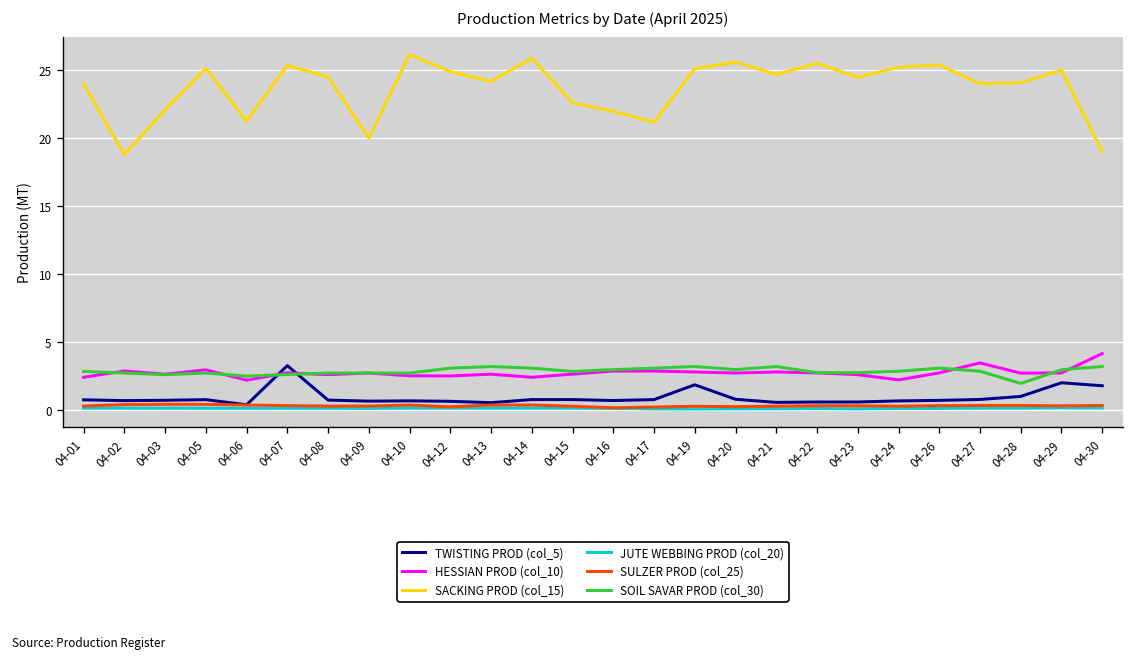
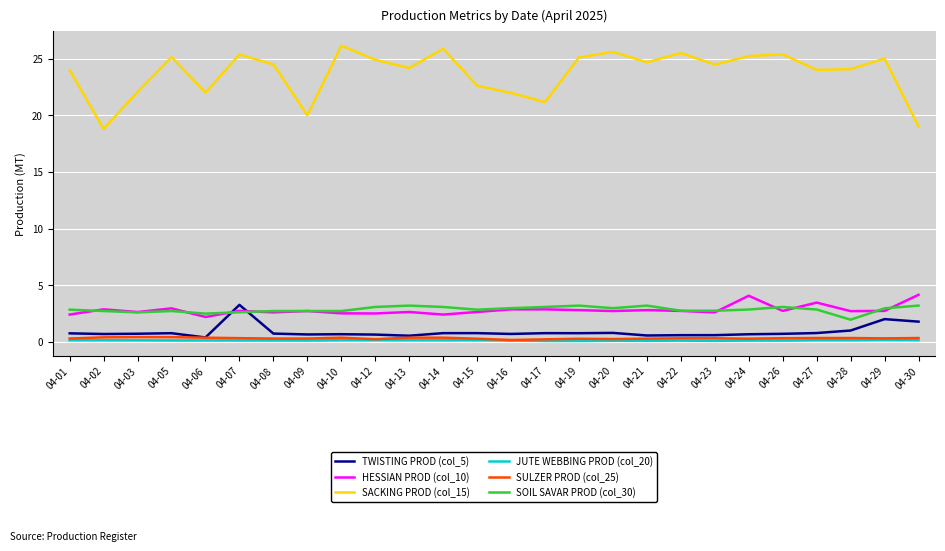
SACKING PROD (col_15), 04-06: 21.3 -> 22.0
TWISTING PROD (col_5), 04-19: 1.9 -> 0.8
HESSIAN PROD (col_10), 04-24: 2.2 -> 4.1
